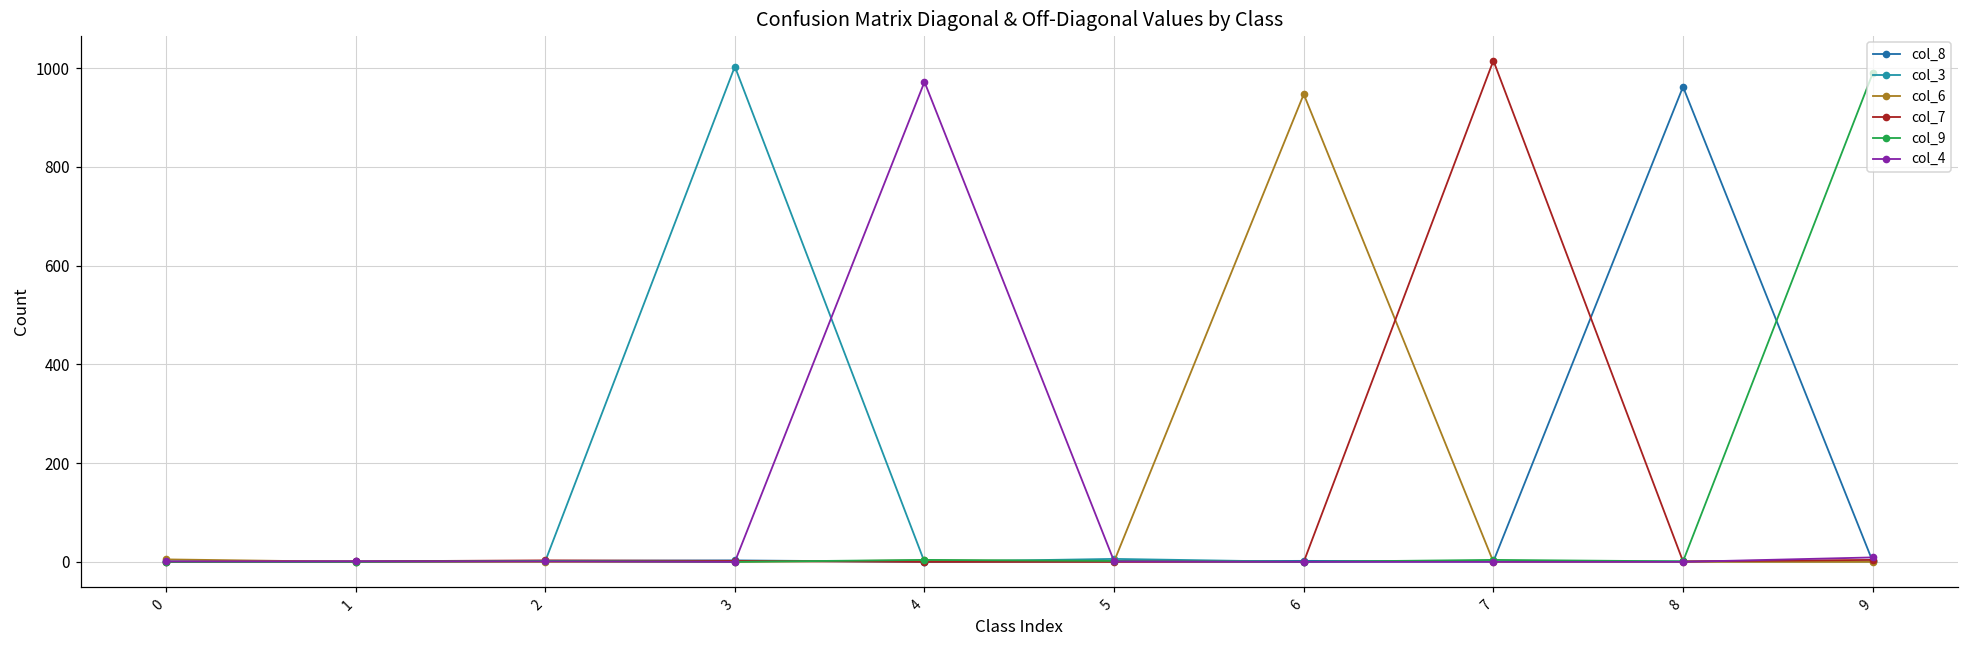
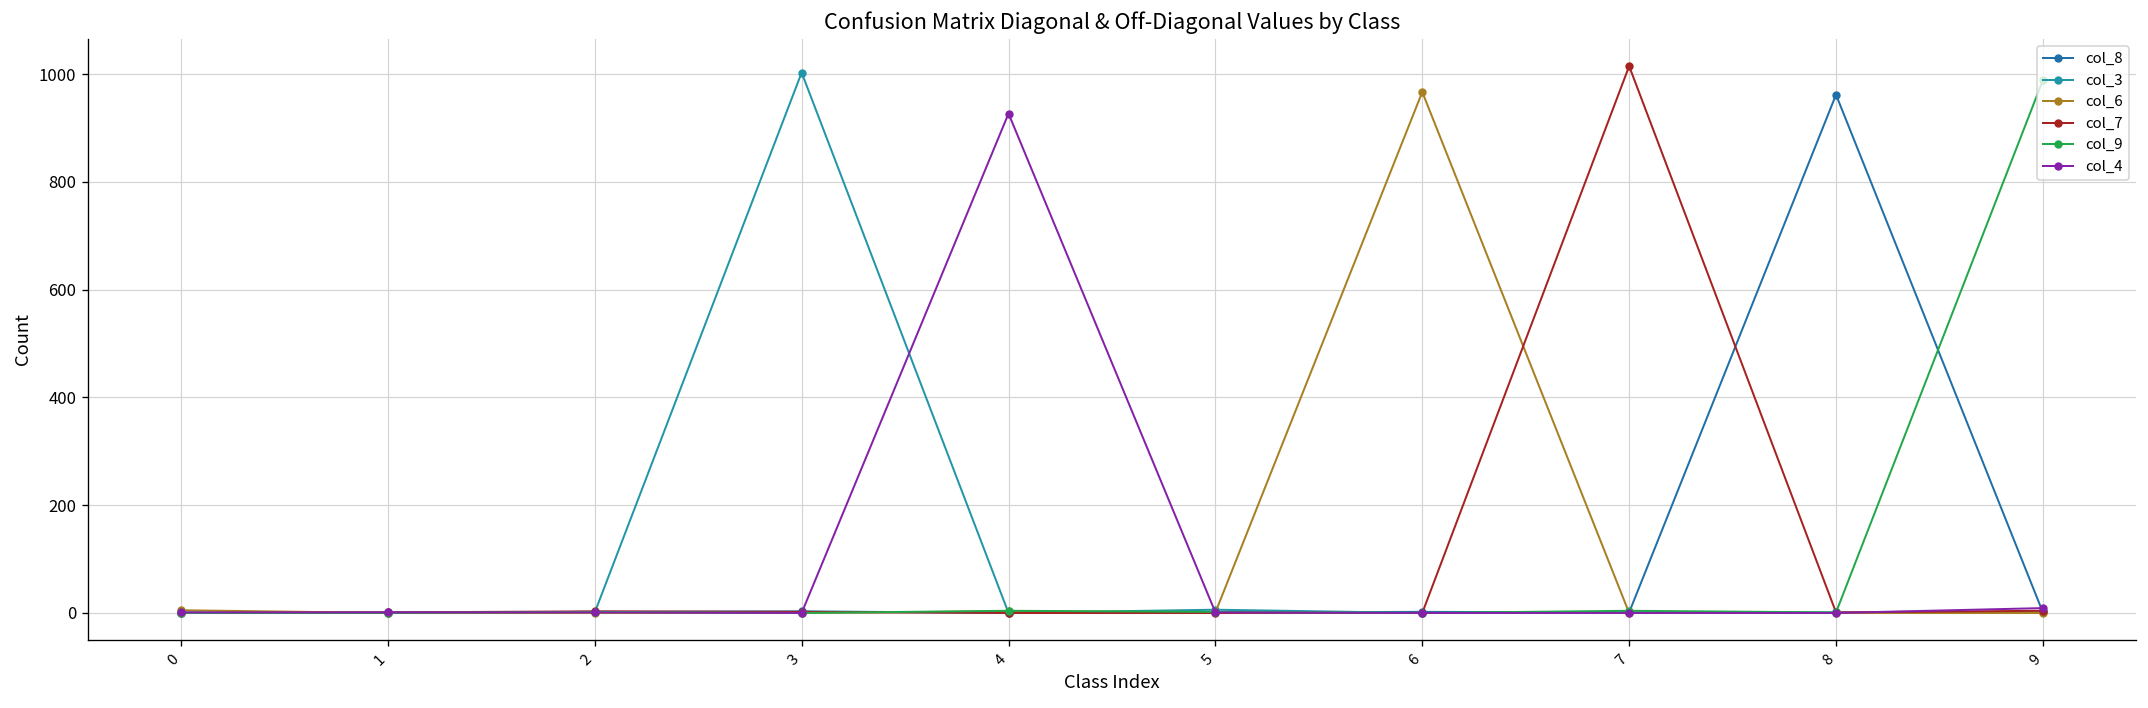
col_4, 4: 970 -> 930
col_6, 6: 950 -> 970
